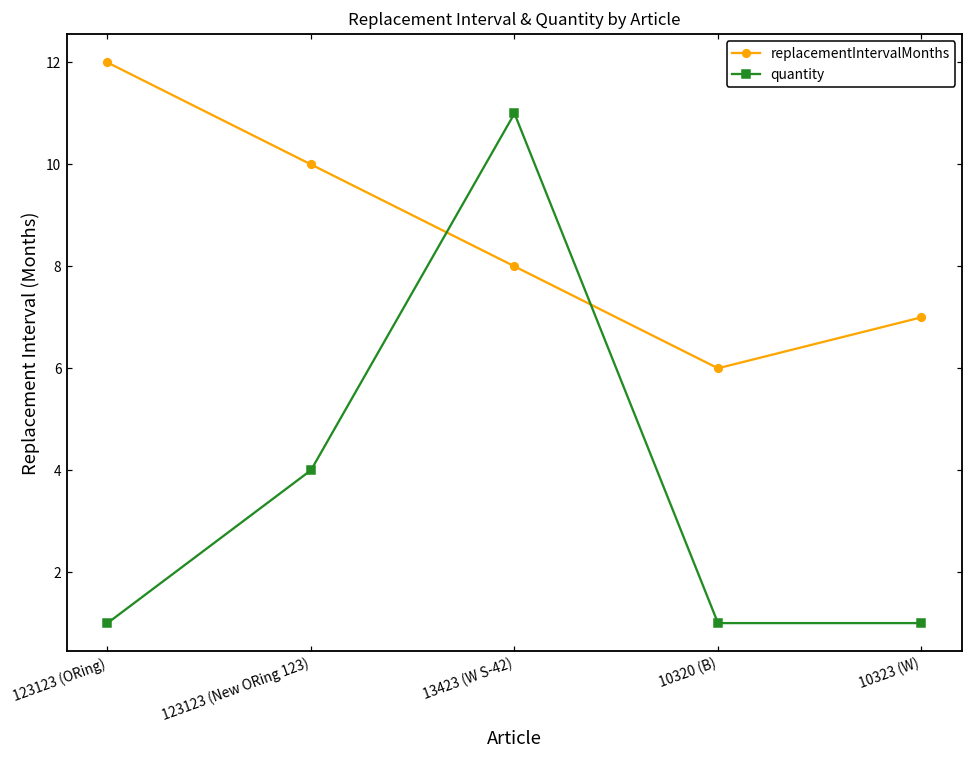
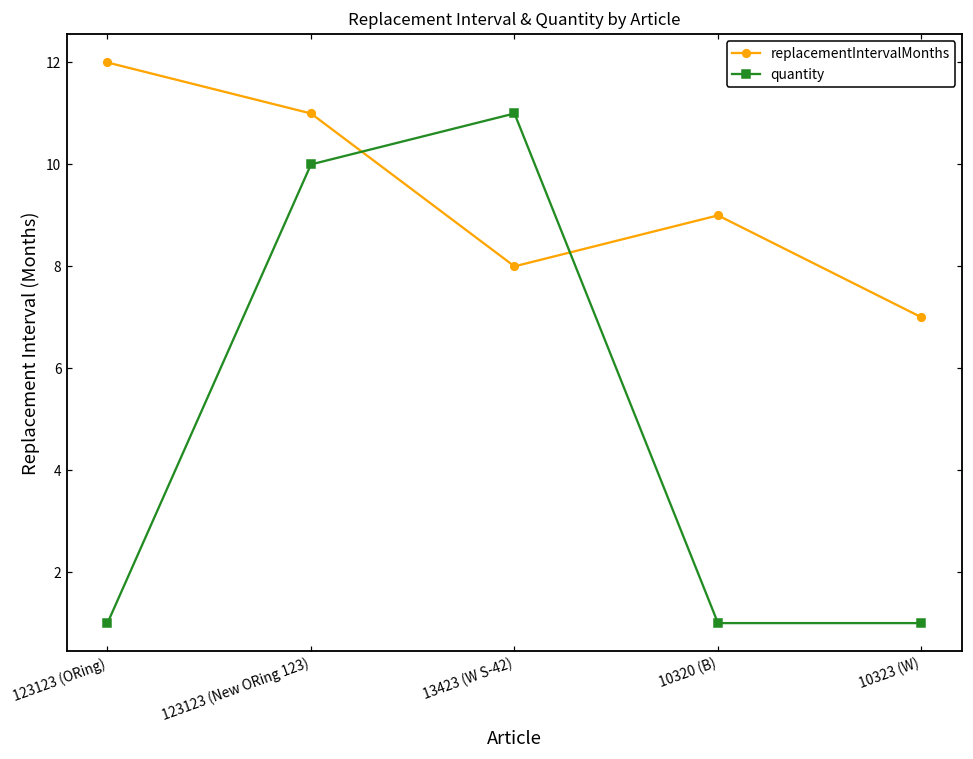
replacementIntervalMonths, 123123 (New ORing 123): 10 -> 11
quantity, 123123 (New ORing 123): 4 -> 10
replacementIntervalMonths, 10320 (B): 6 -> 9
